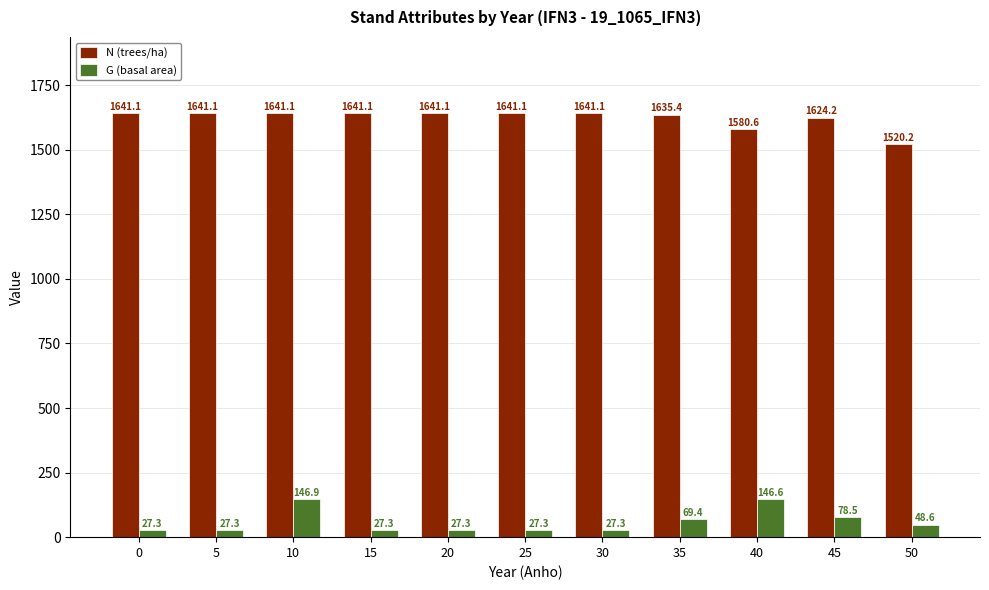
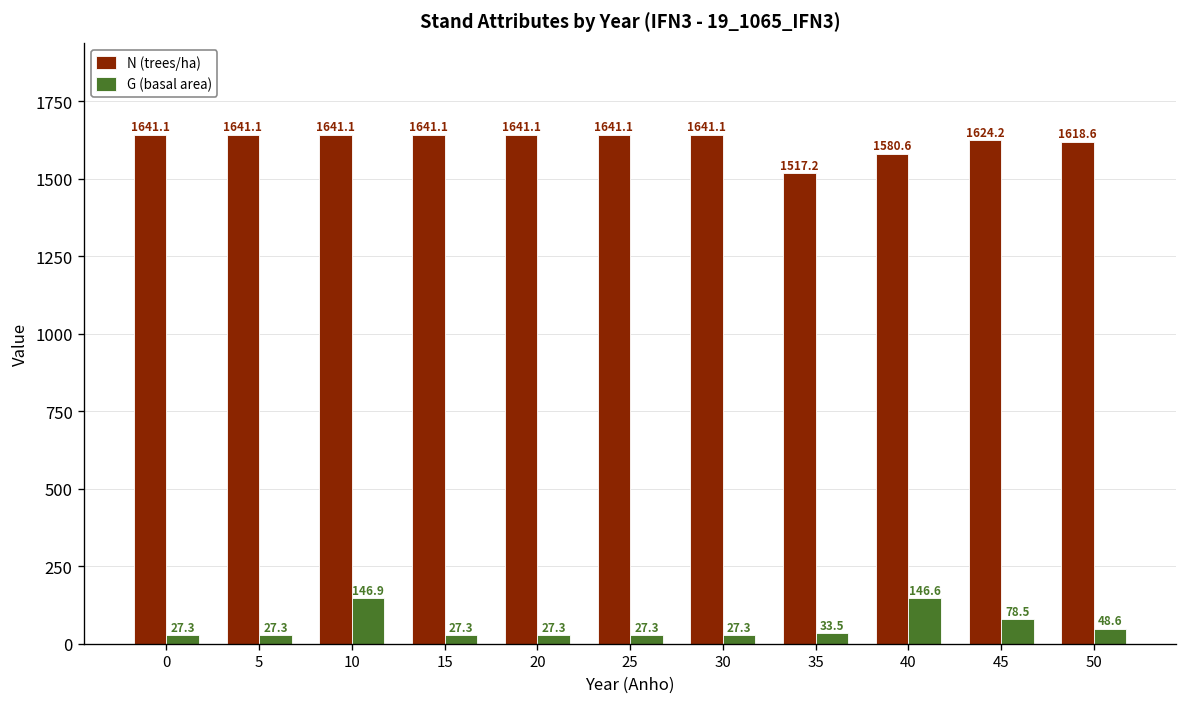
N (trees/ha), 35: 1635.4 -> 1517.2
G (basal area), 35: 69.4 -> 33.5
N (trees/ha), 50: 1520.2 -> 1618.6
